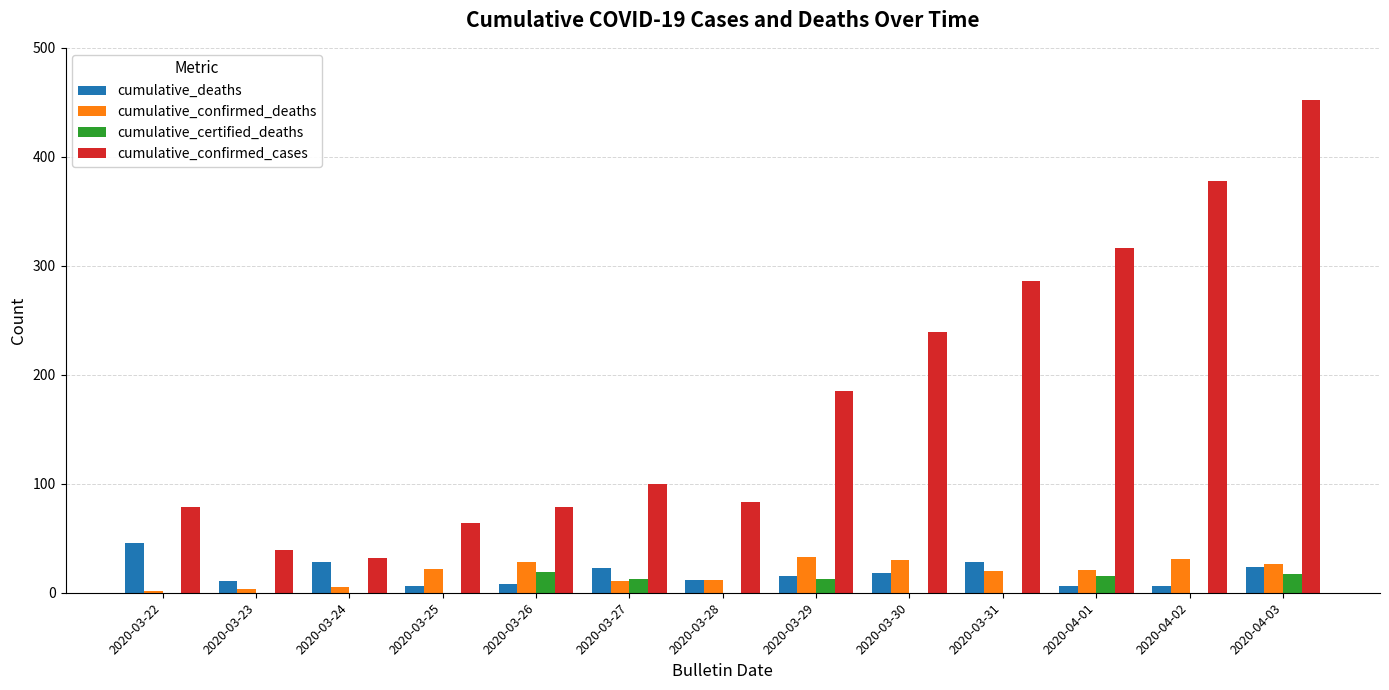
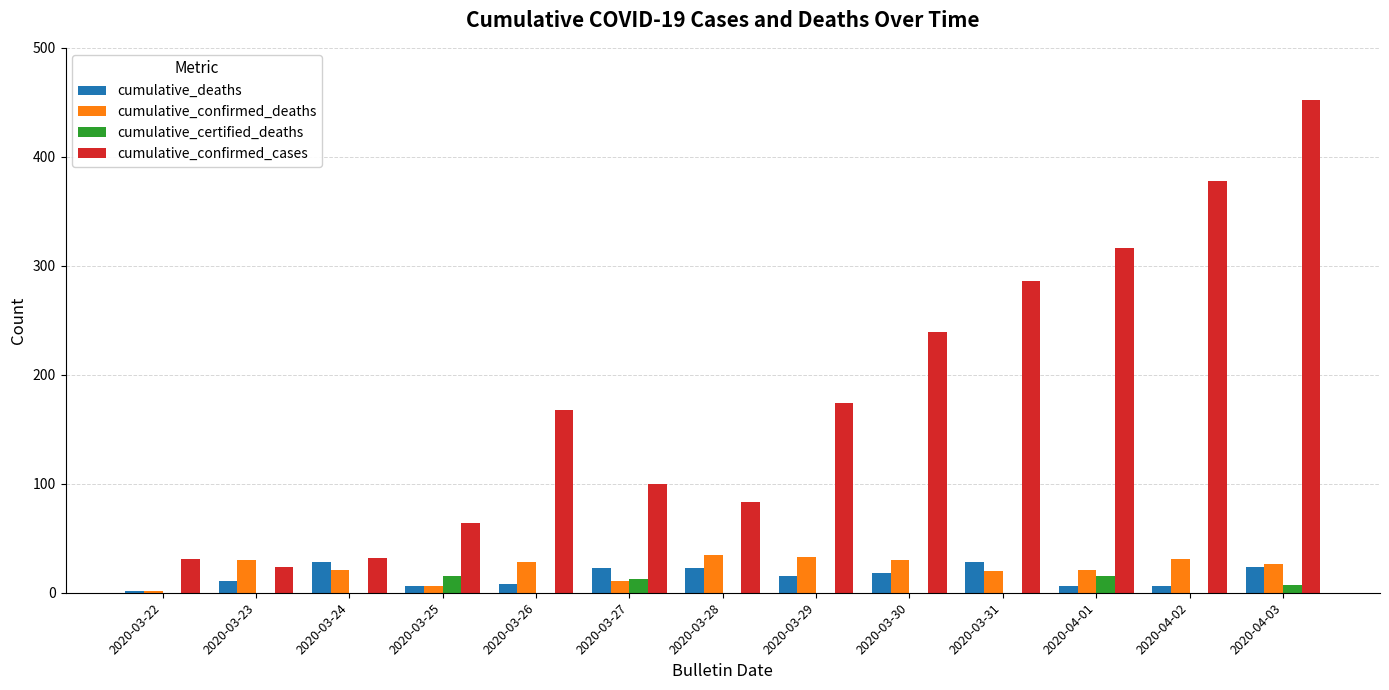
cumulative_deaths, 2020-03-22: 46 -> 2
cumulative_confirmed_cases, 2020-03-22: 79 -> 31
cumulative_confirmed_deaths, 2020-03-23: 3 -> 30
cumulative_confirmed_cases, 2020-03-23: 39 -> 24
cumulative_confirmed_deaths, 2020-03-24: 5 -> 21
cumulative_confirmed_deaths, 2020-03-25: 22 -> 6
cumulative_certified_deaths, 2020-03-25: 0 -> 15
cumulative_certified_deaths, 2020-03-26: 19 -> 0
cumulative_confirmed_cases, 2020-03-26: 79 -> 168
cumulative_deaths, 2020-03-28: 12 -> 23
cumulative_confirmed_deaths, 2020-03-28: 12 -> 35
cumulative_certified_deaths, 2020-03-29: 13 -> 0
cumulative_confirmed_cases, 2020-03-29: 185 -> 174
cumulative_certified_deaths, 2020-04-03: 17 -> 7
